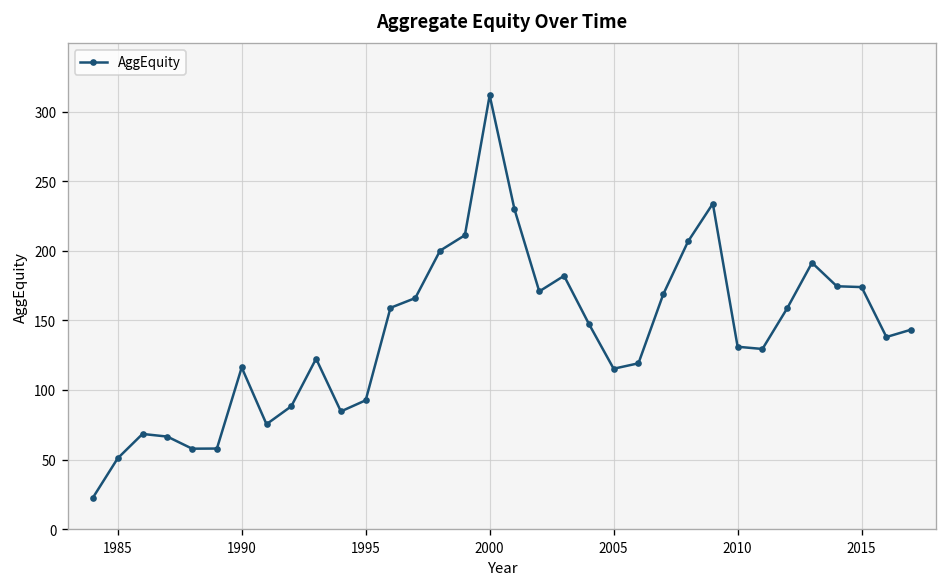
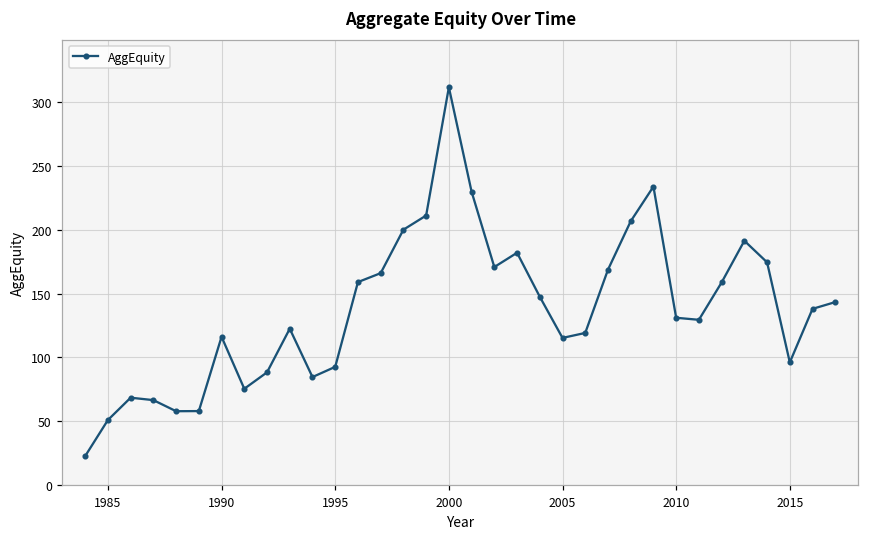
2015: 174 -> 96
